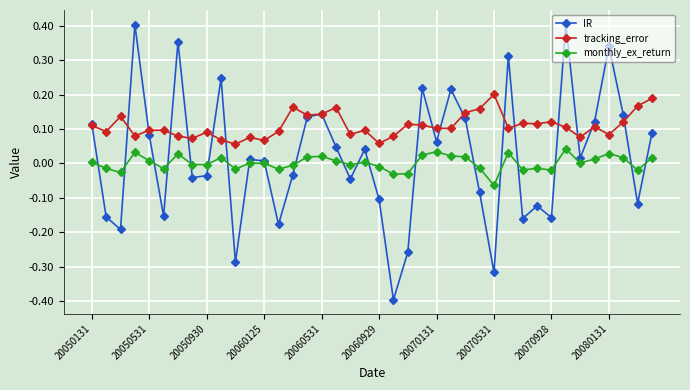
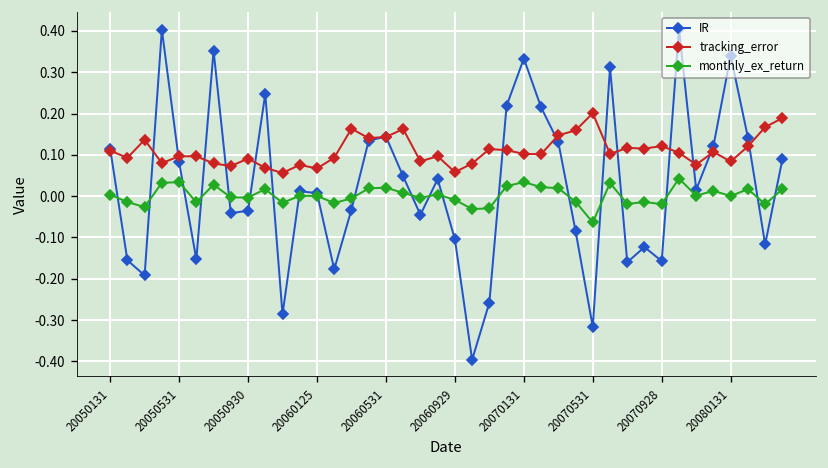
monthly_ex_return, 20050531: 0.01 -> 0.03
IR, 20070131: 0.06 -> 0.33
monthly_ex_return, 20080131: 0.03 -> 0.00
